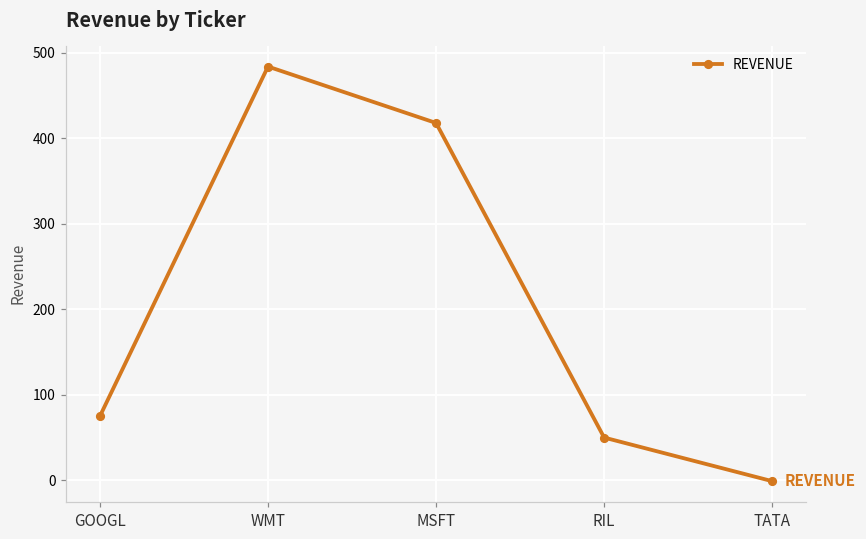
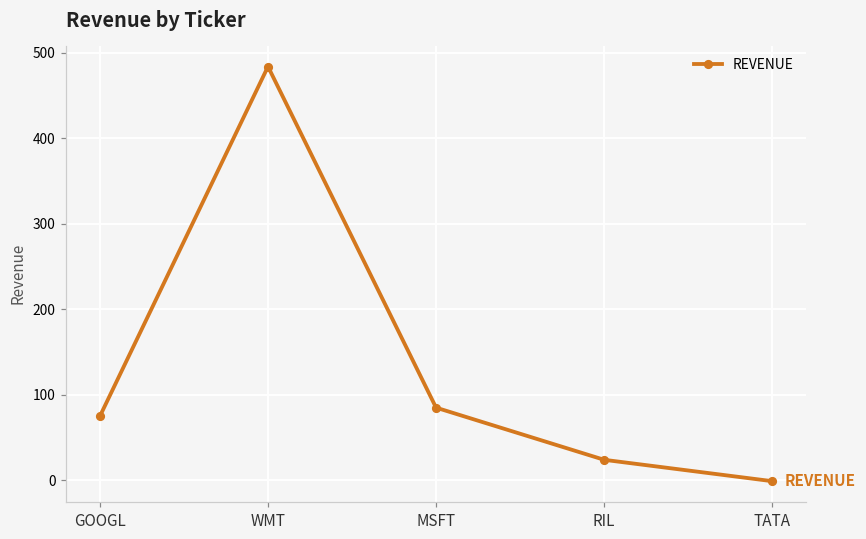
MSFT: 420 -> 90
RIL: 50 -> 20
